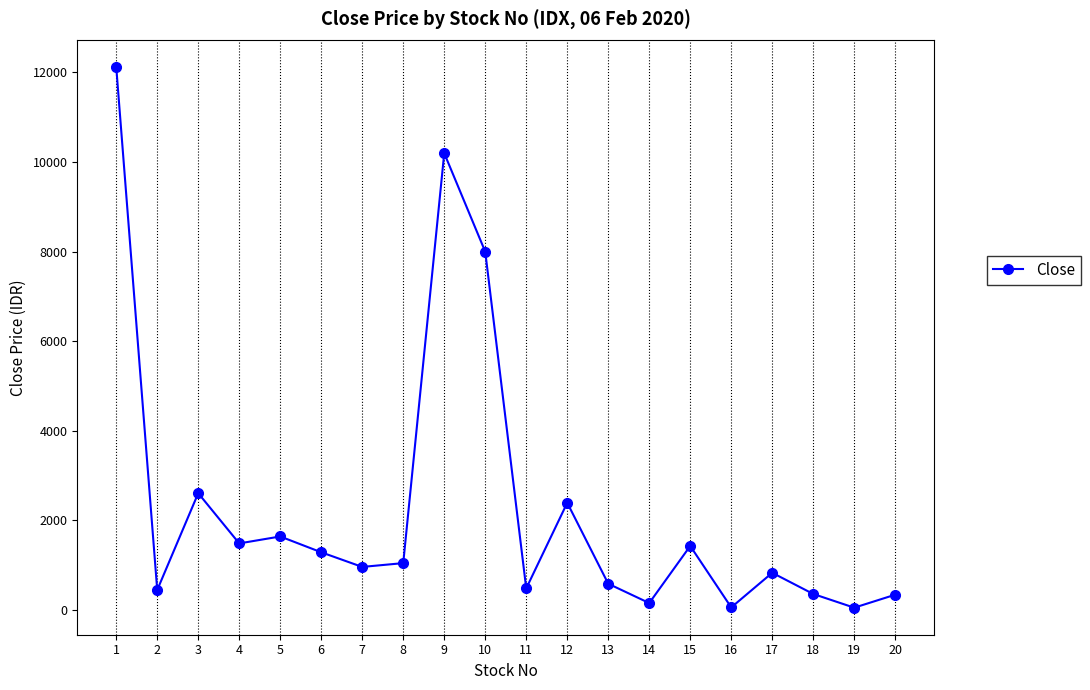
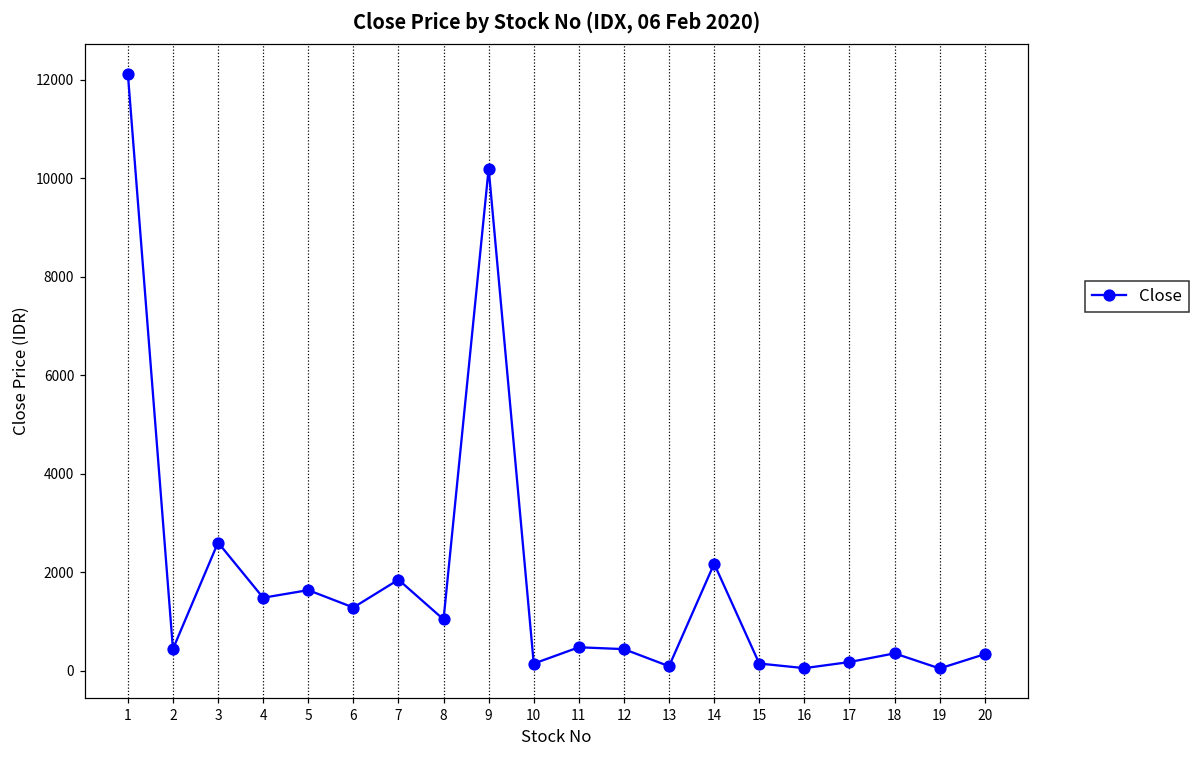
7: 1000 -> 1900
10: 8000 -> 100
12: 2400 -> 400
13: 600 -> 100
14: 200 -> 2200
15: 1400 -> 200
17: 800 -> 200
